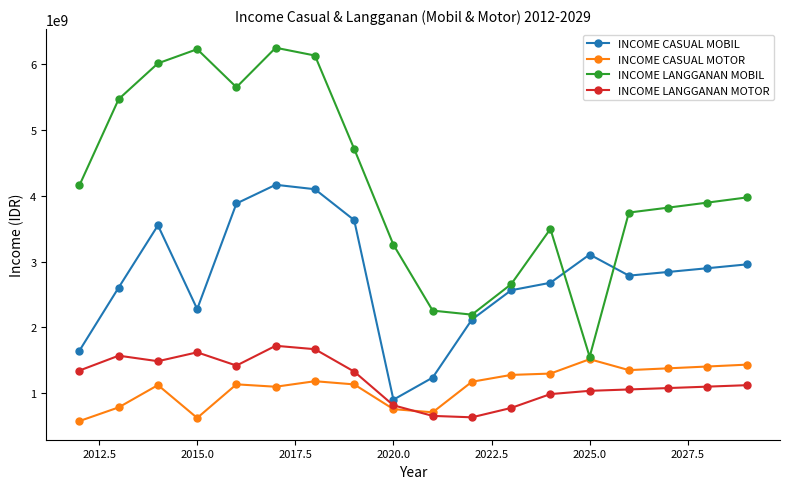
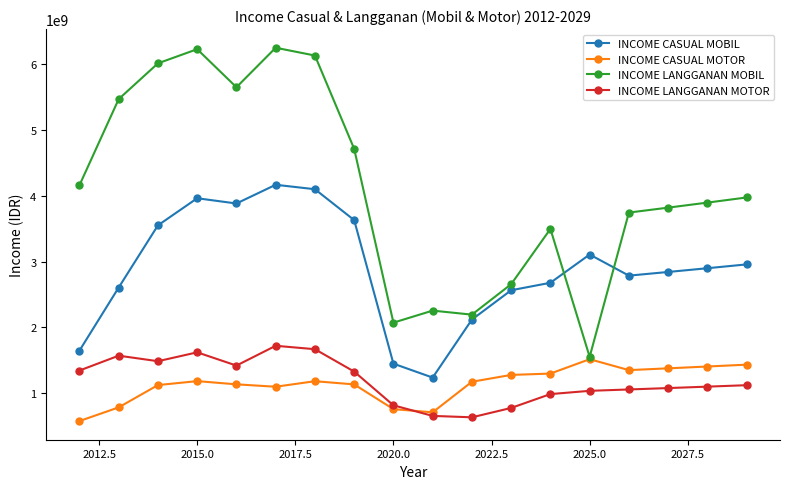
INCOME CASUAL MOBIL, 2015.0: 2300000000 -> 4000000000
INCOME CASUAL MOTOR, 2015.0: 600000000 -> 1200000000
INCOME CASUAL MOBIL, 2020.0: 900000000 -> 1500000000
INCOME LANGGANAN MOBIL, 2020.0: 3300000000 -> 2100000000
